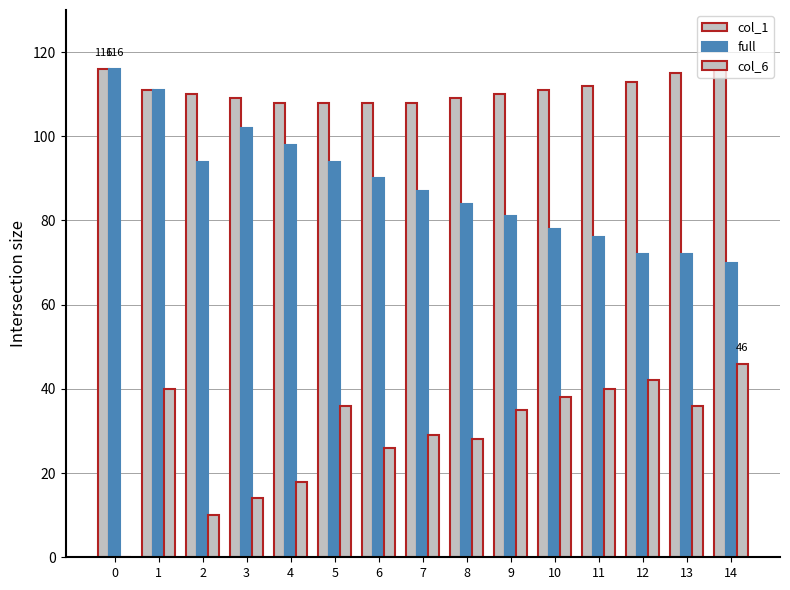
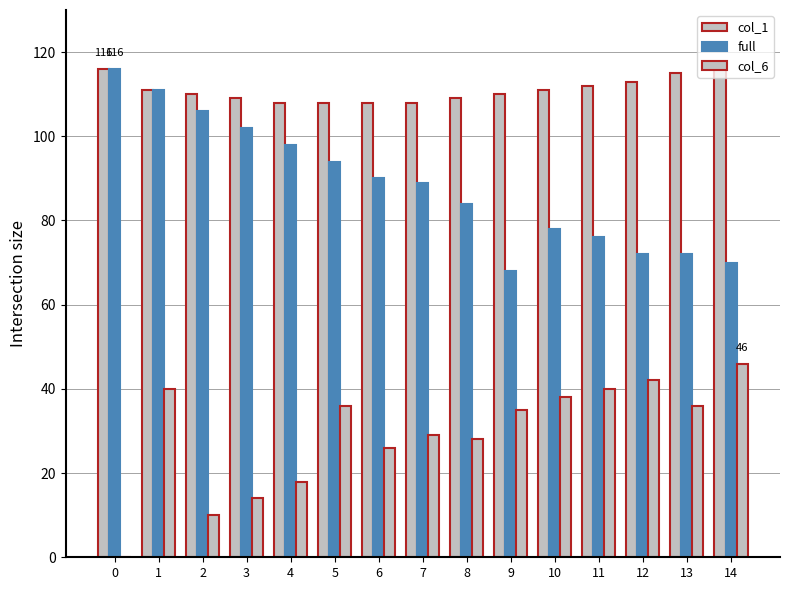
full, 2: 94 -> 106
full, 7: 87 -> 89
full, 9: 81 -> 68
